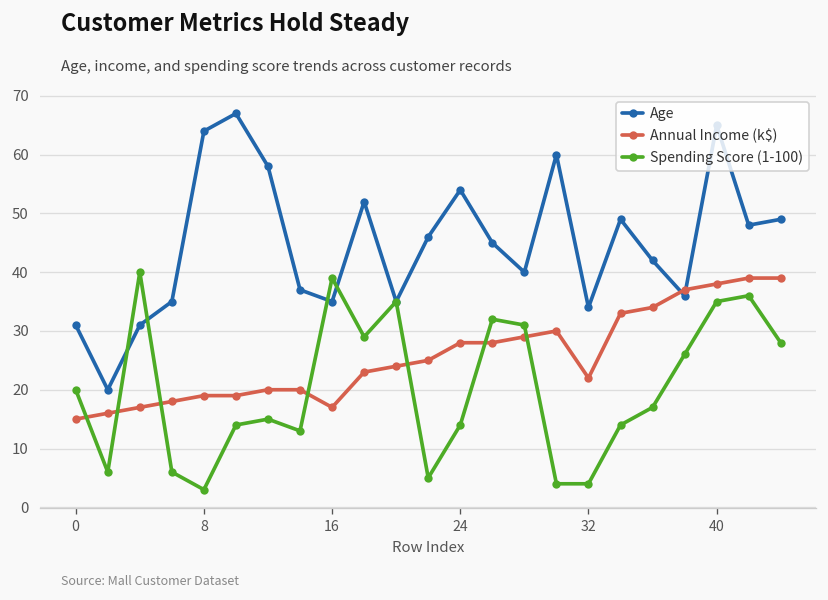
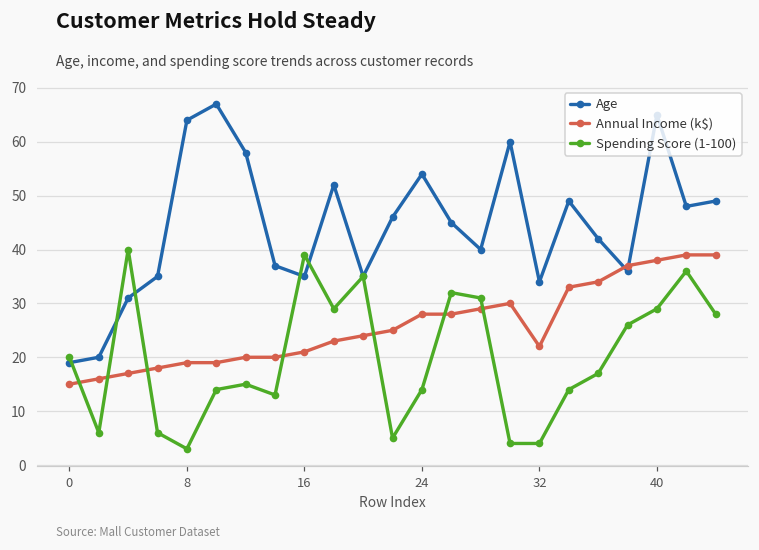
Age, 0: 31 -> 19
Annual Income (k$), 16: 17 -> 21
Spending Score (1-100), 40: 35 -> 29
